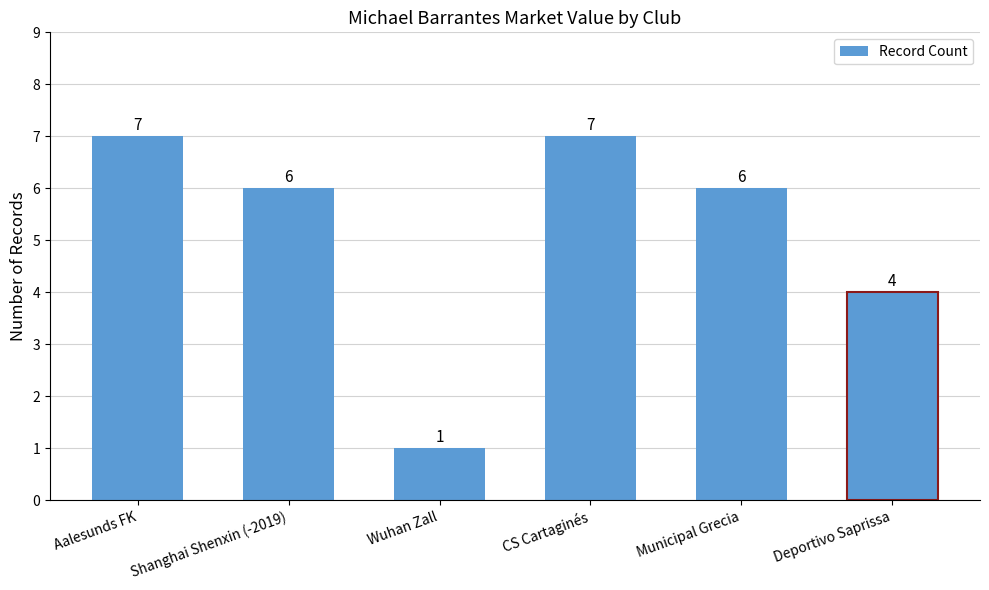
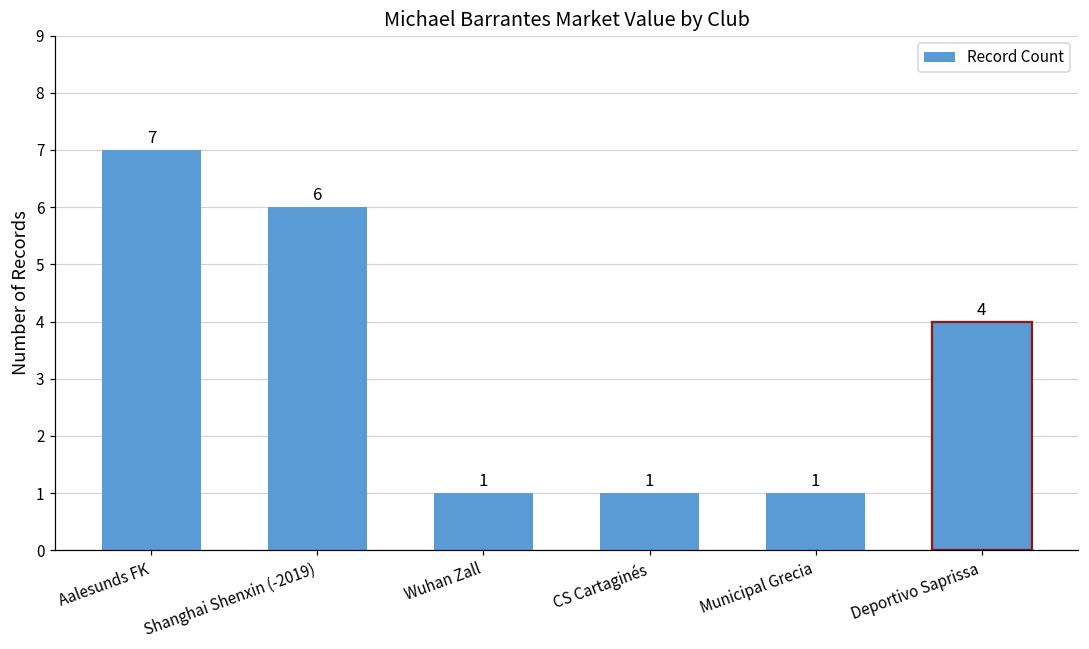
CS Cartaginés: 7 -> 1
Municipal Grecia: 6 -> 1
